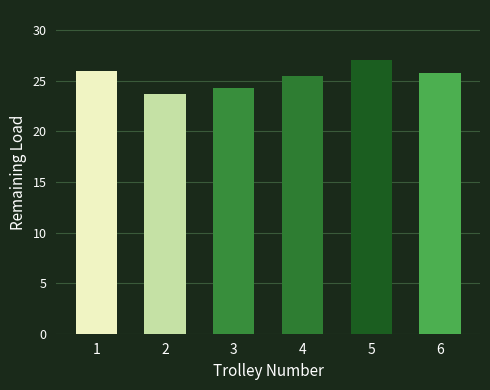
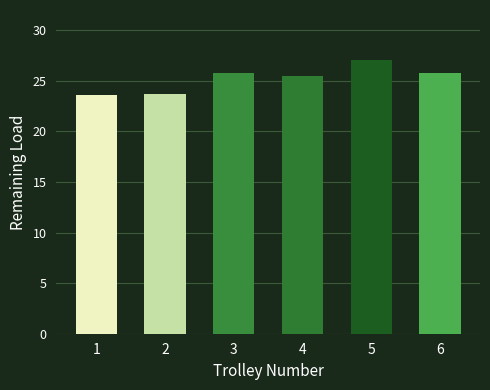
1: 25.9 -> 23.6
3: 24.3 -> 25.8
